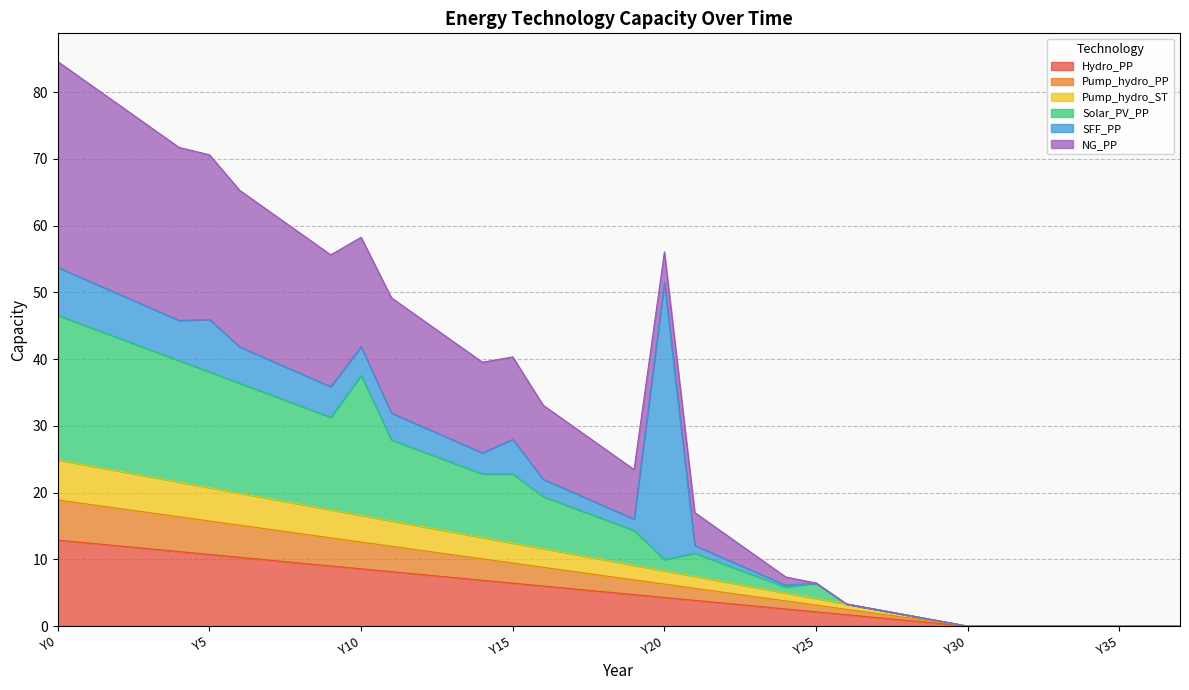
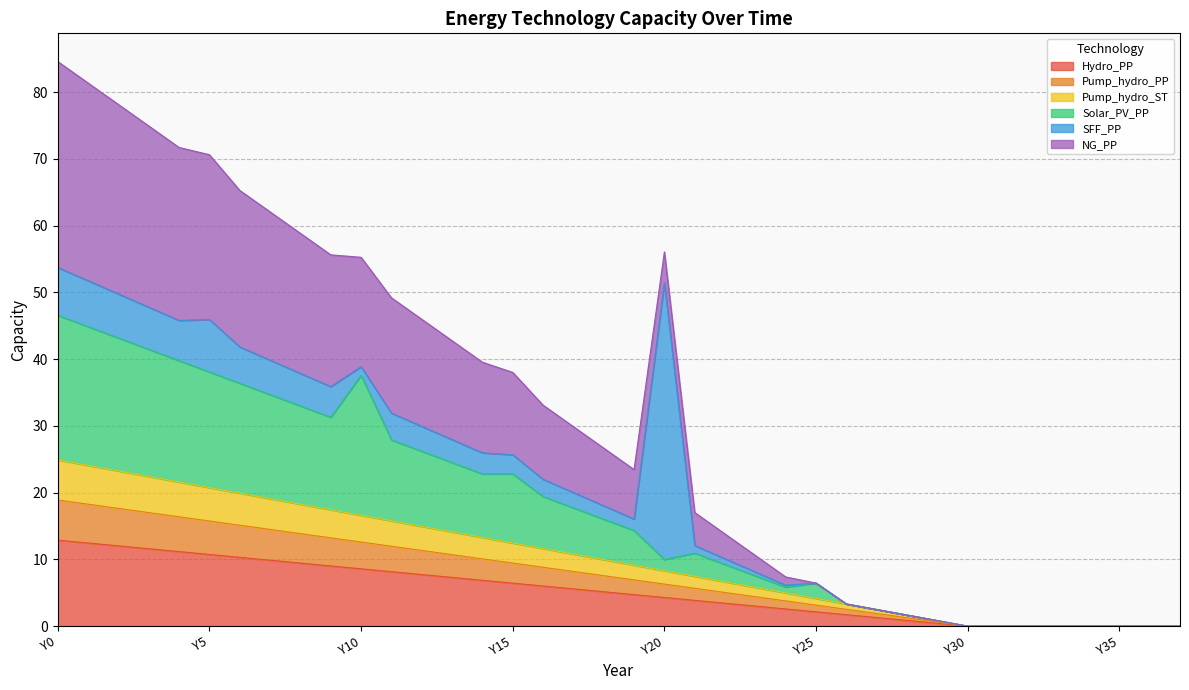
SFF_PP, Y10: 4 -> 1
SFF_PP, Y15: 5 -> 3
